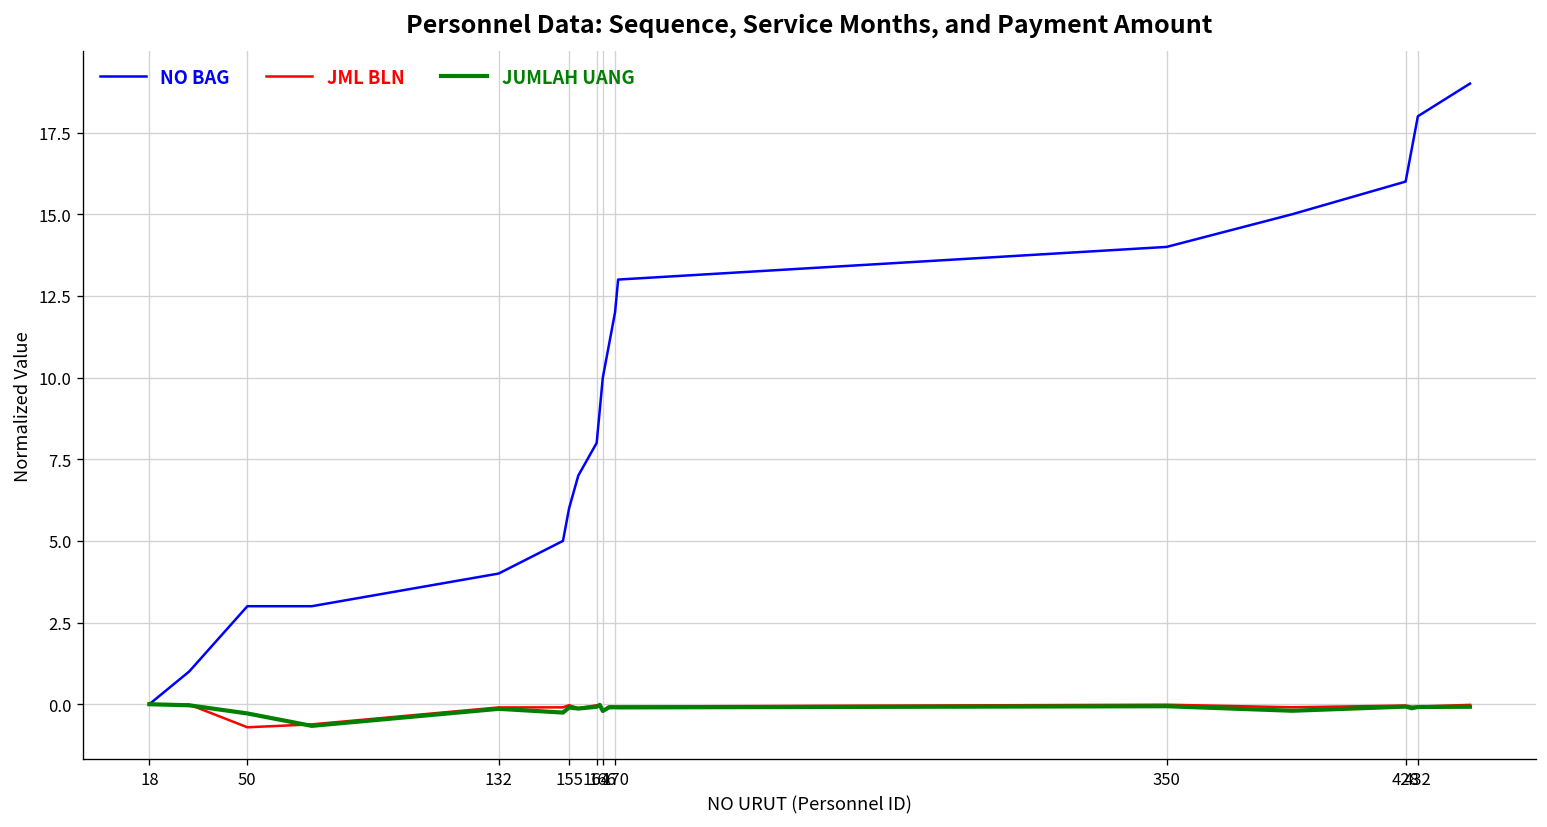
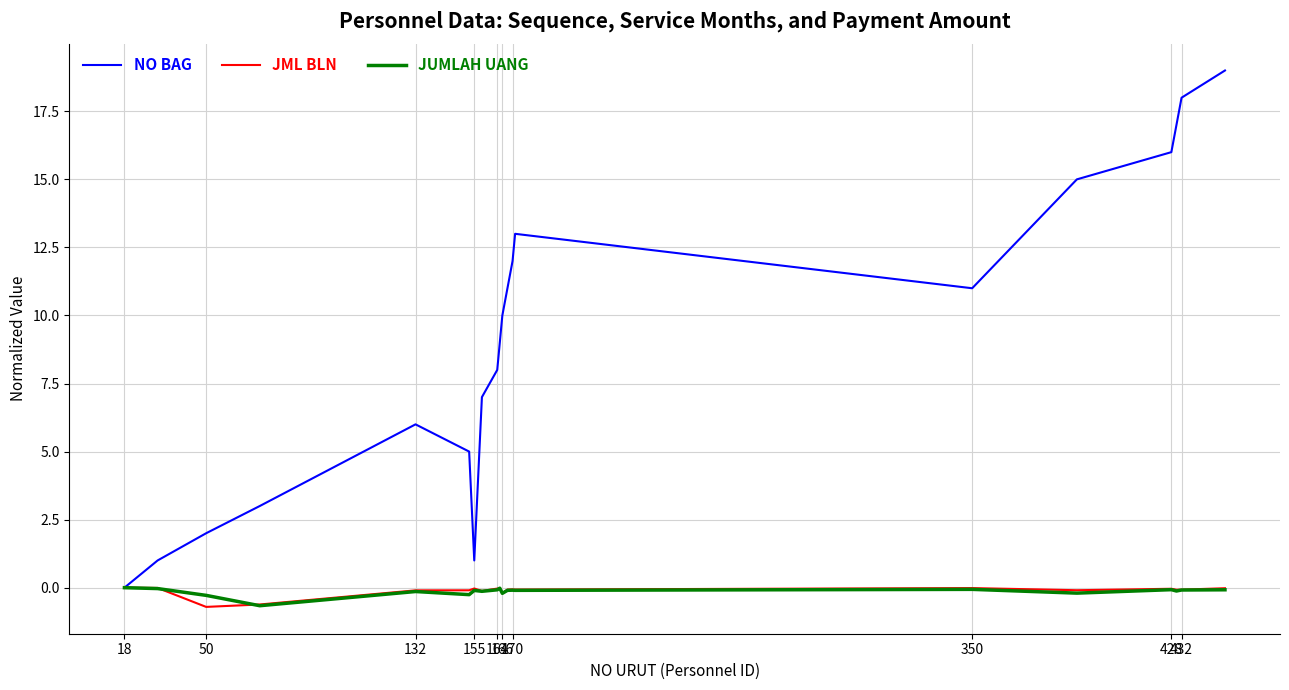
NO BAG, 50: 3.0 -> 2.0
NO BAG, 132: 4.0 -> 6.0
NO BAG, 155: 6.0 -> 1.0
NO BAG, 350: 14.0 -> 11.0
